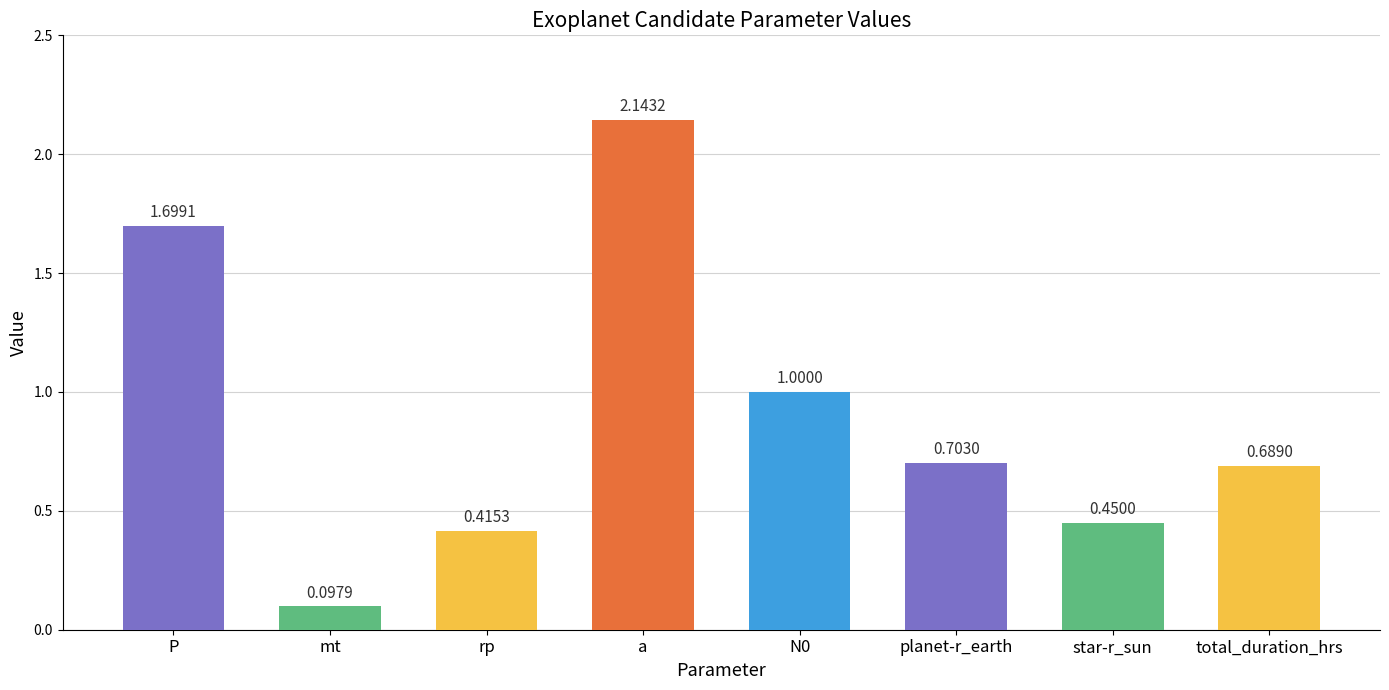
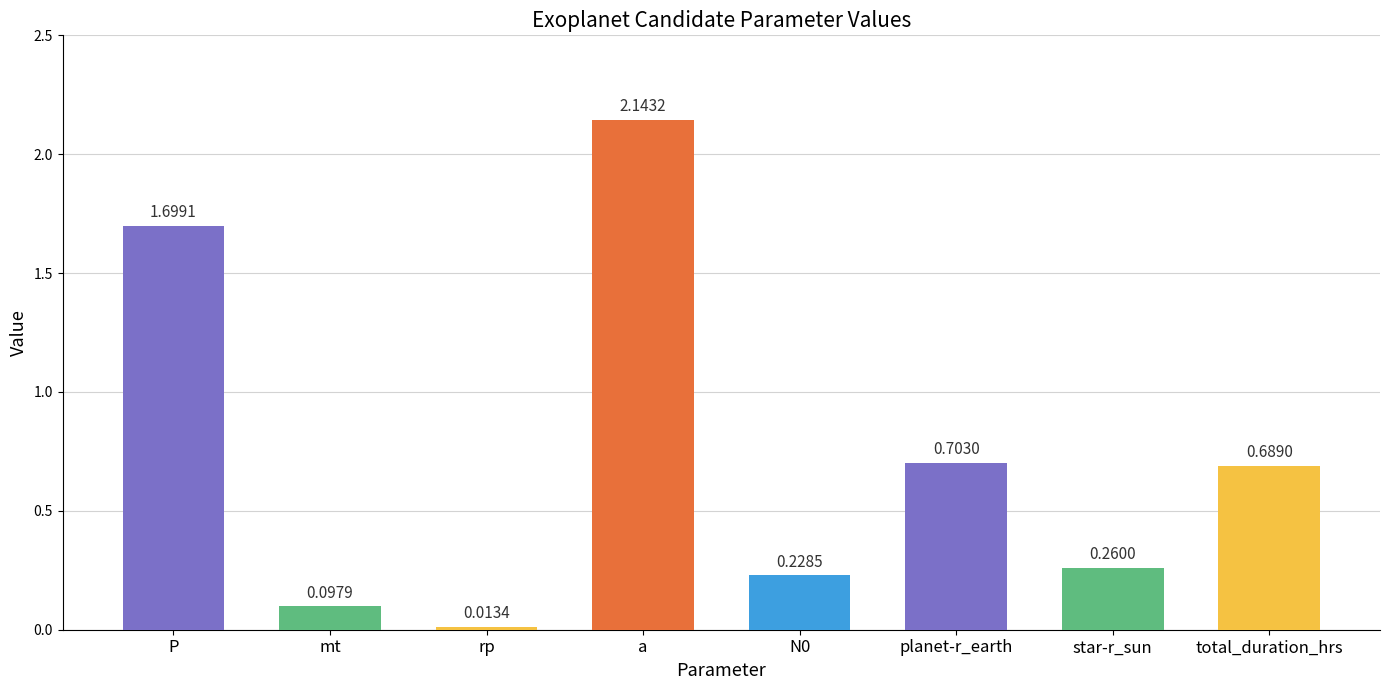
rp: 0.4153 -> 0.0134
N0: 1.0000 -> 0.2285
star-r_sun: 0.4500 -> 0.2600
